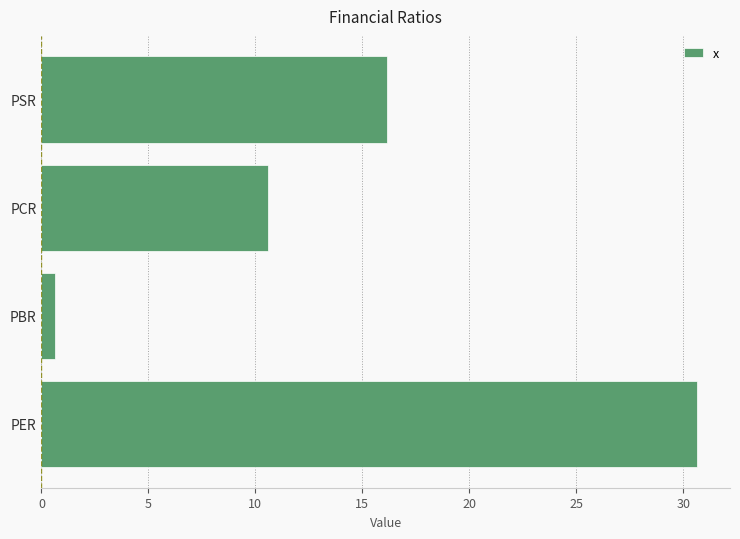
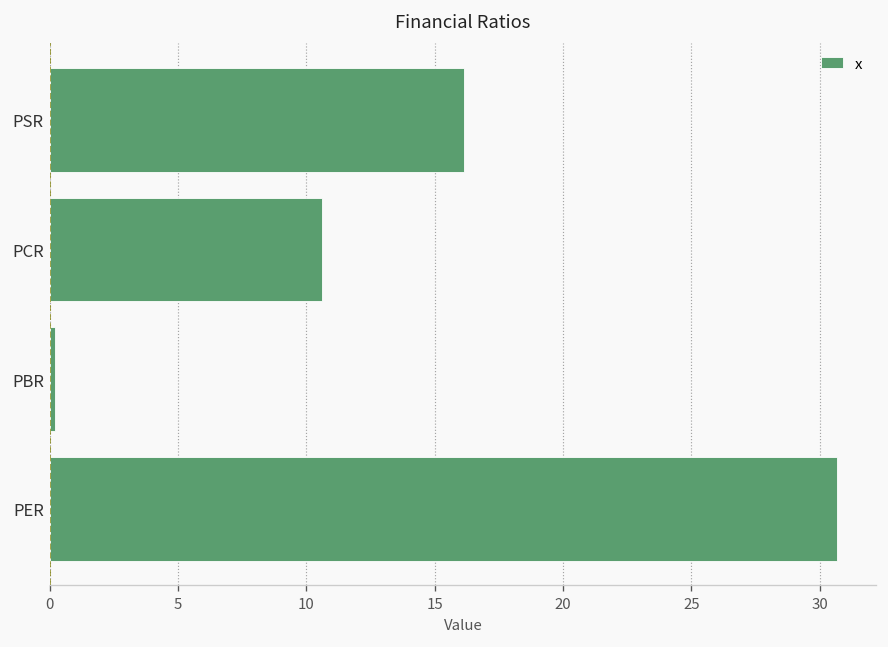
PBR: 0.6 -> 0.2
